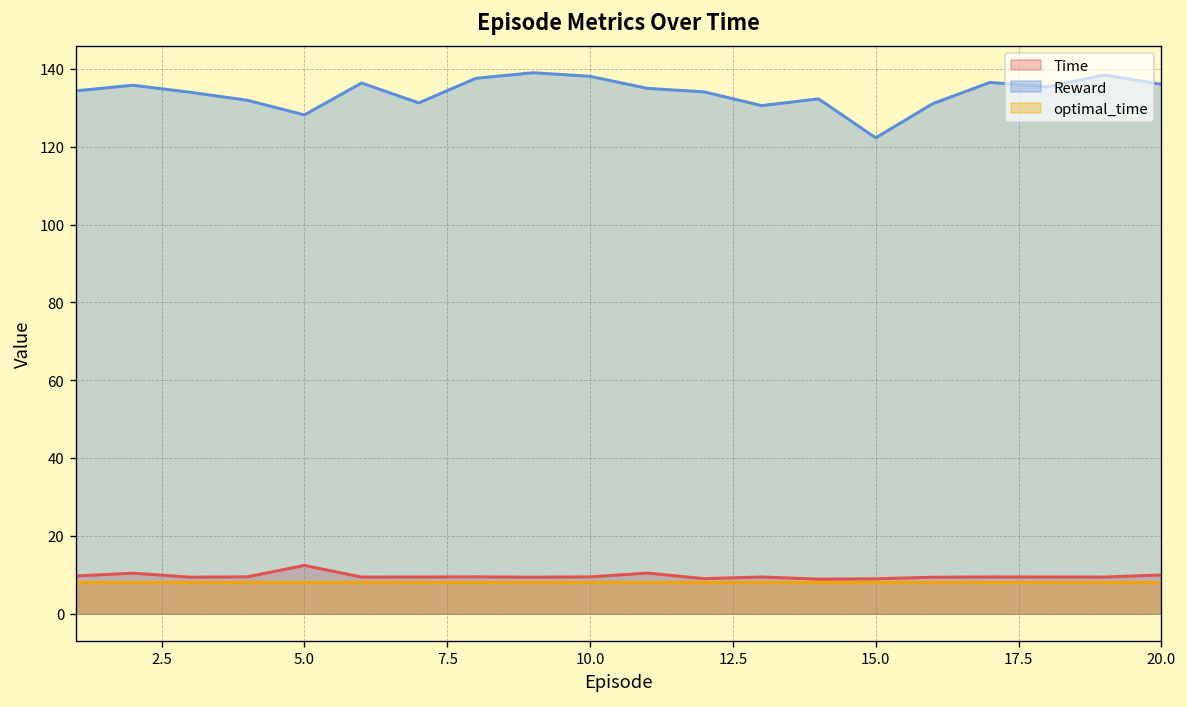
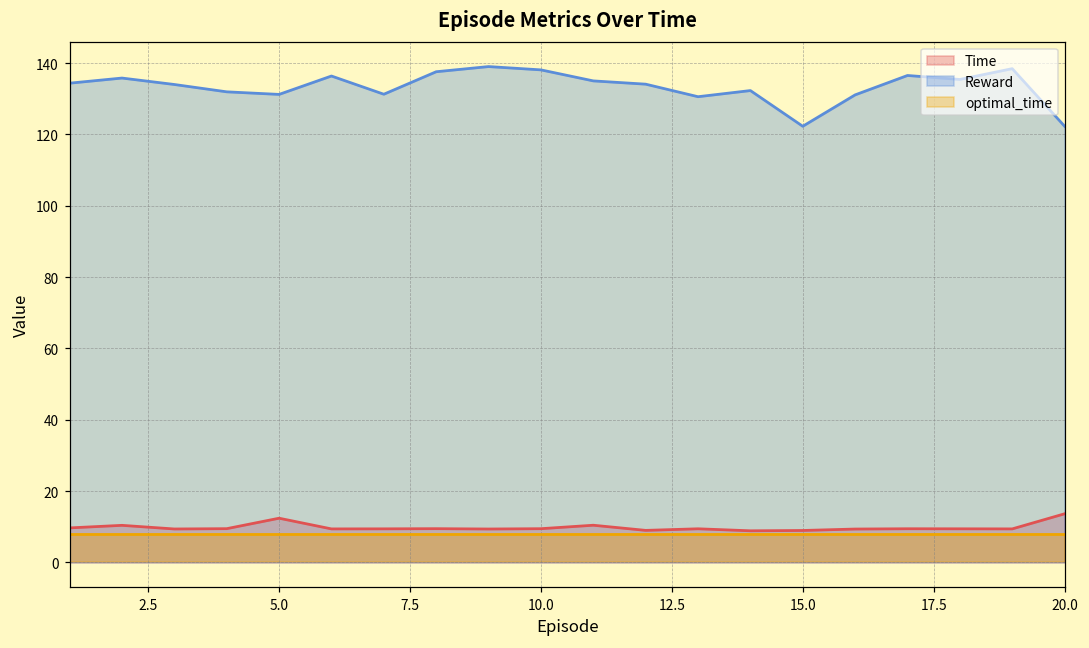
Reward, 5.0: 128 -> 131
Time, 20.0: 10 -> 14
Reward, 20.0: 136 -> 122
